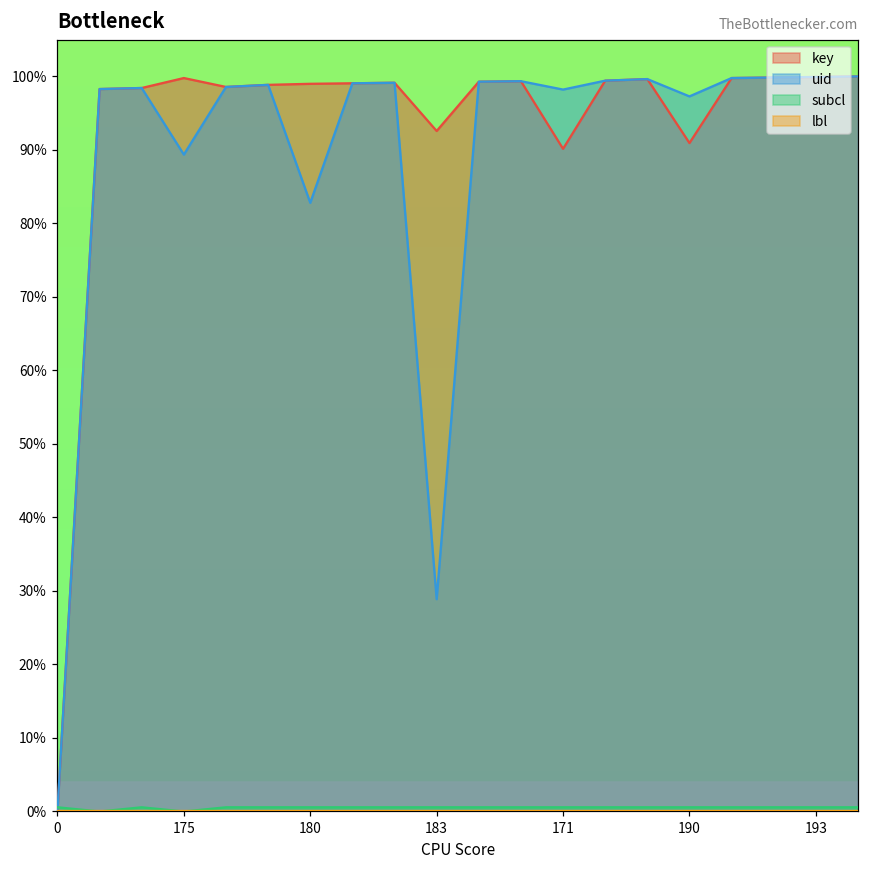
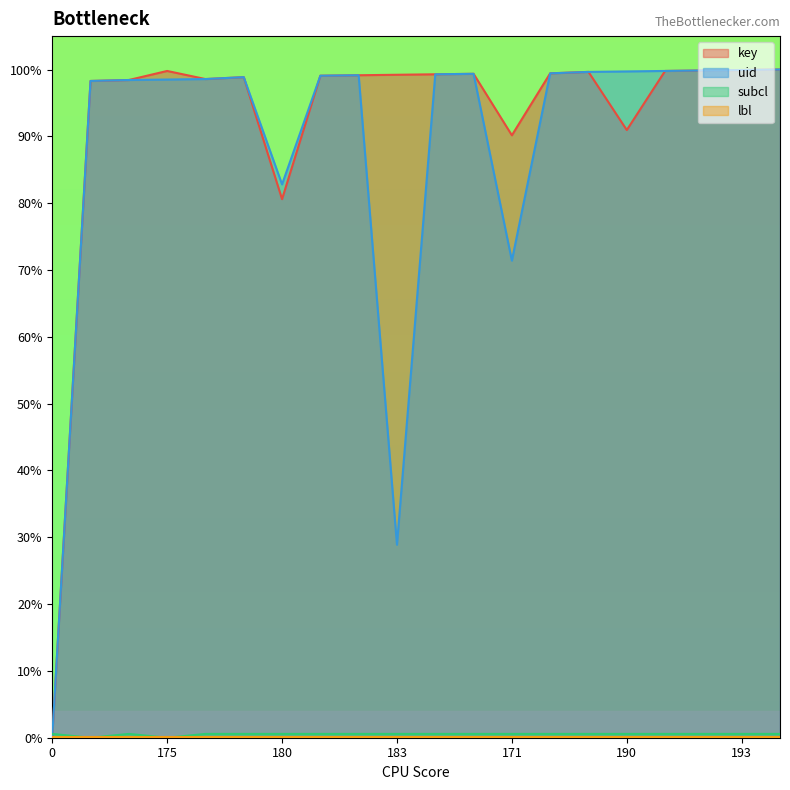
uid, 175: 89% -> 99%
key, 180: 99% -> 81%
key, 183: 93% -> 99%
uid, 171: 98% -> 71%
uid, 190: 97% -> 100%
